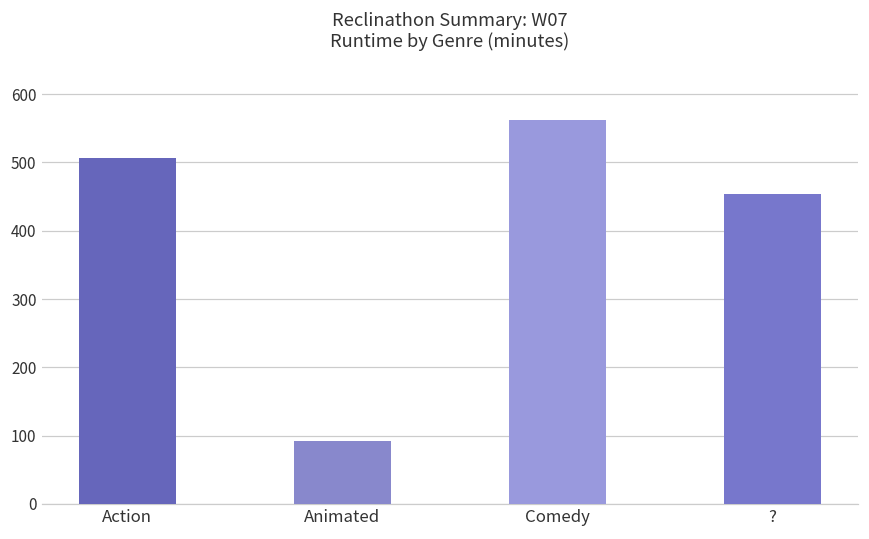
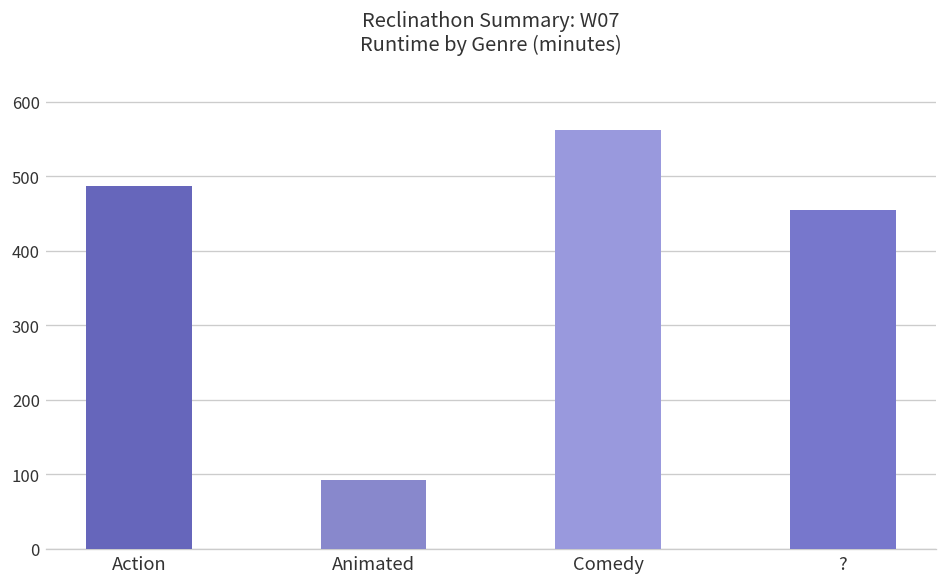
Action: 510 -> 490
